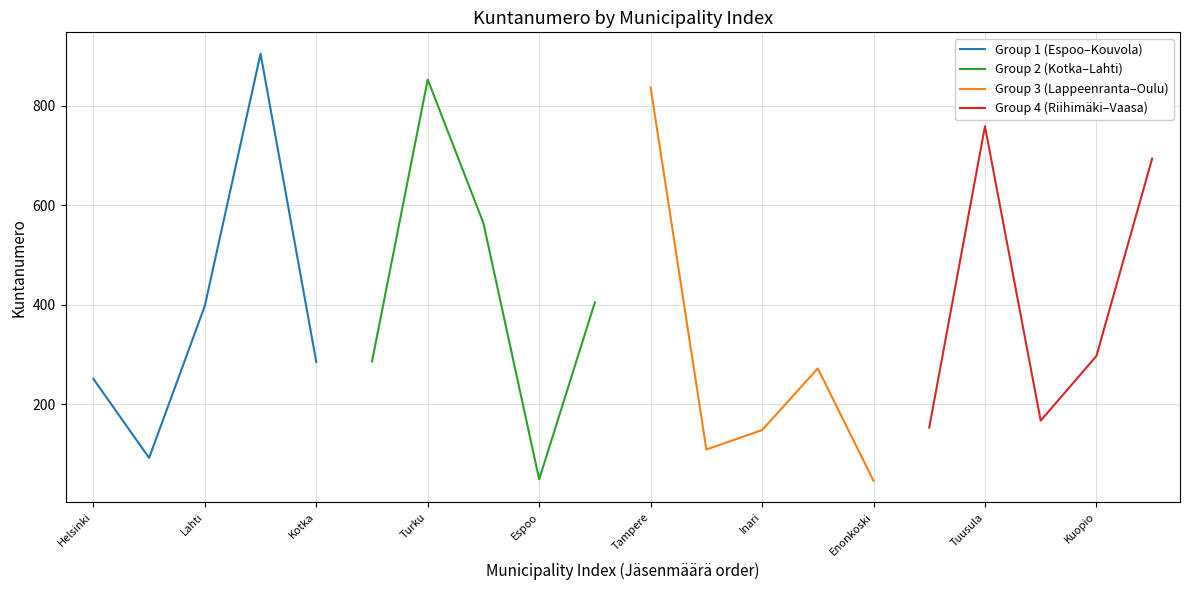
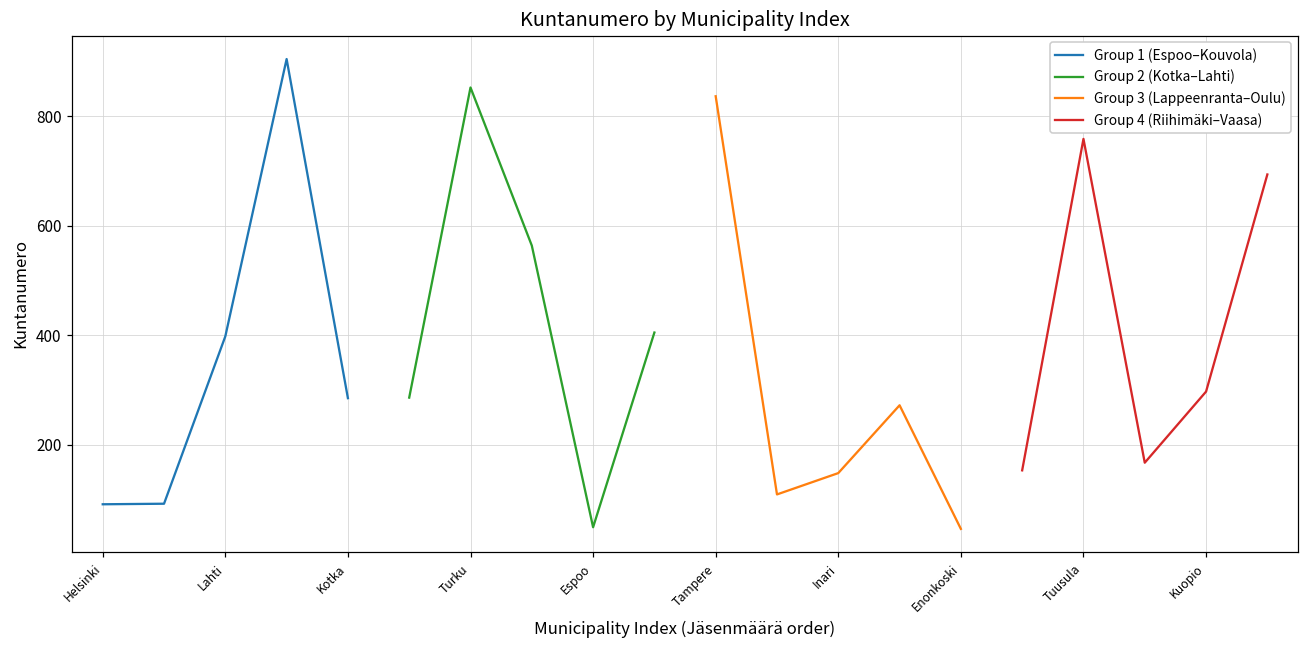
Group 1 (Espoo–Kouvola), Helsinki: 250 -> 90
